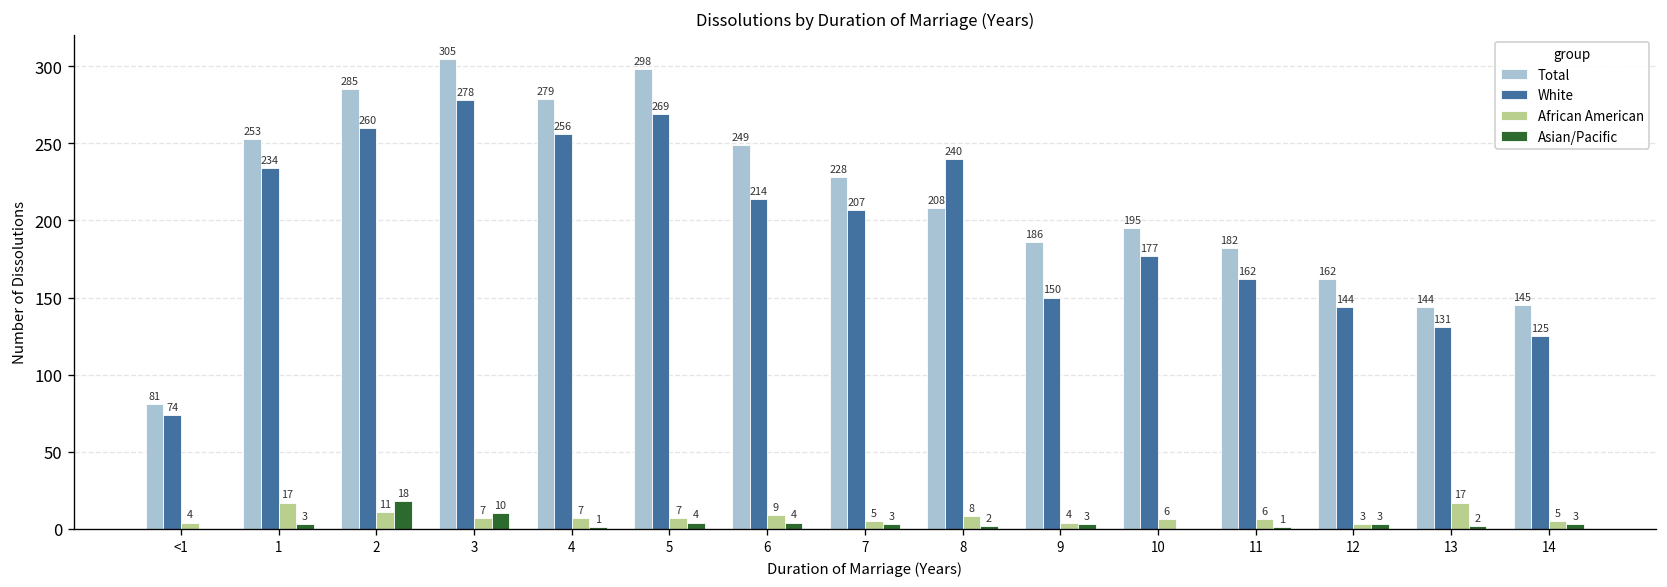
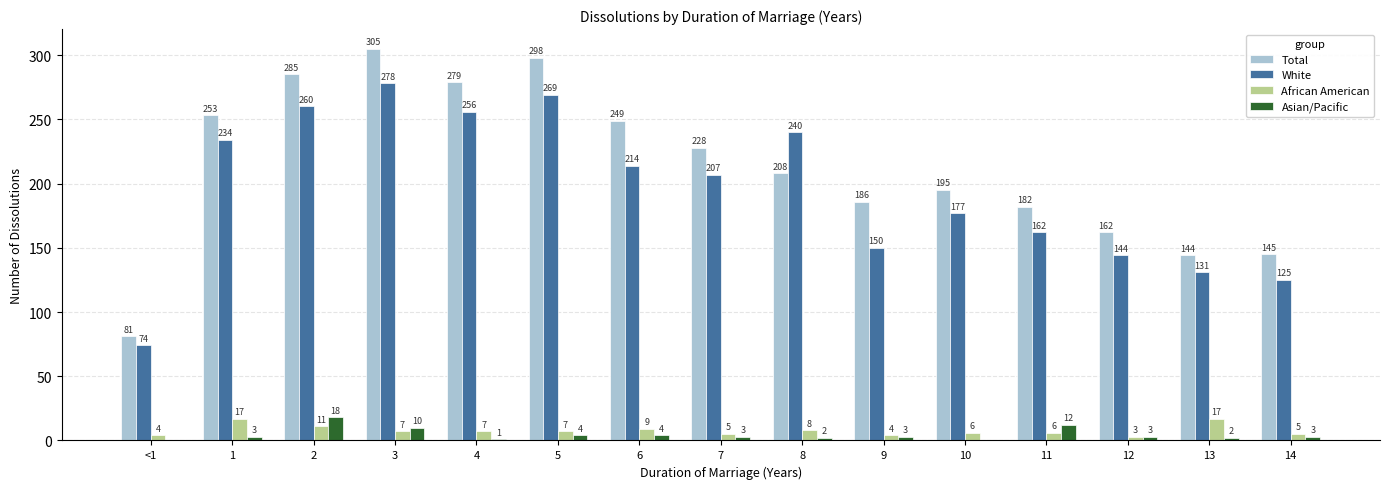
Asian/Pacific, 11: 1 -> 12
